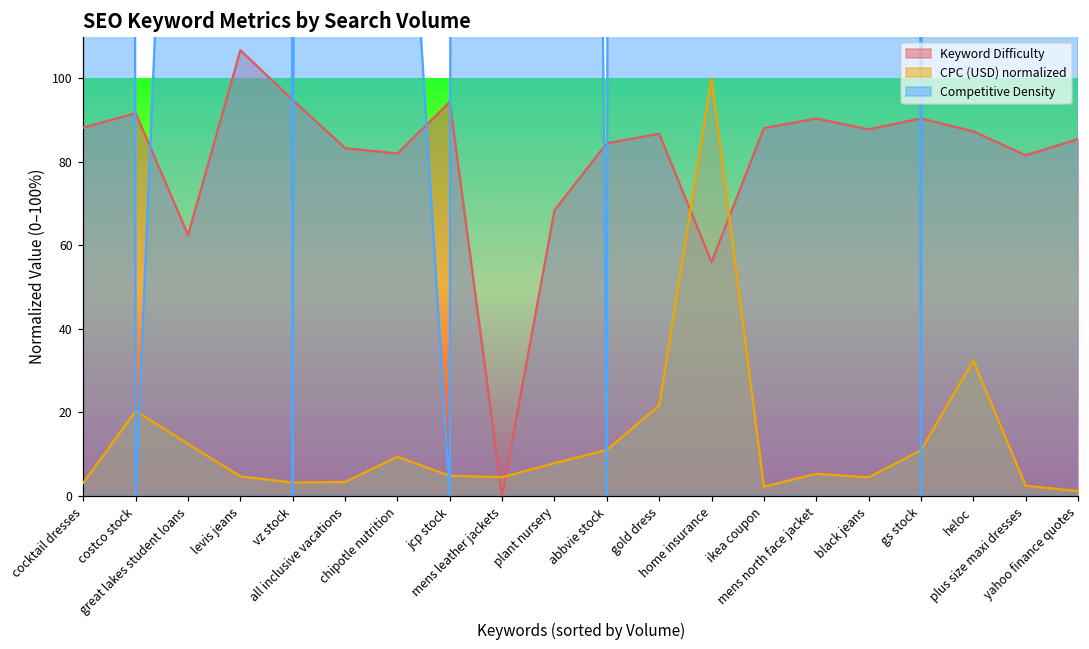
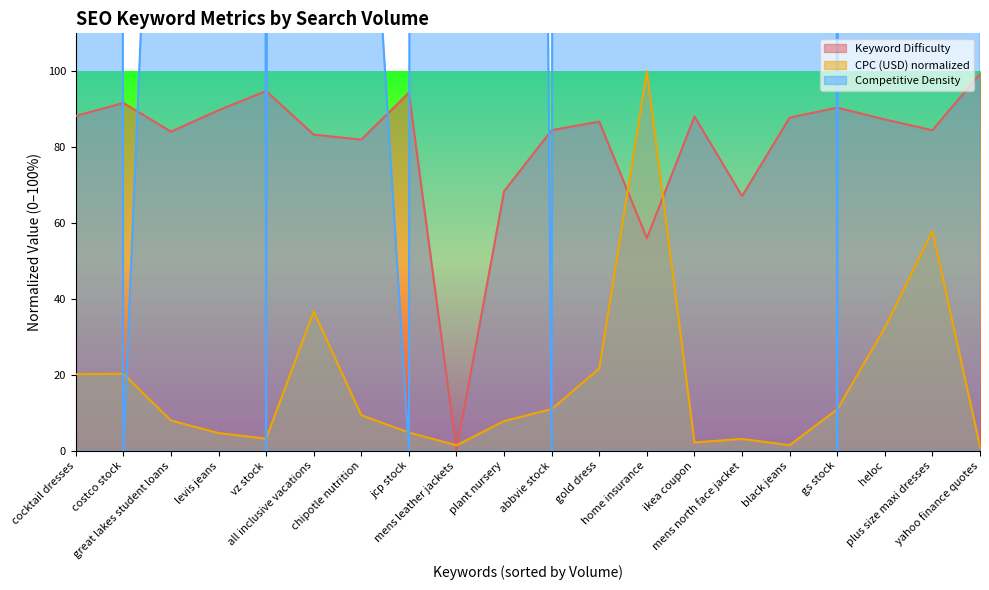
CPC (USD) normalized, cocktail dresses: 3 -> 20
Keyword Difficulty, great lakes student loans: 63 -> 84
CPC (USD) normalized, great lakes student loans: 12 -> 8
Keyword Difficulty, levis jeans: 107 -> 90
CPC (USD) normalized, all inclusive vacations: 3 -> 37
CPC (USD) normalized, mens leather jackets: 4 -> 1
Keyword Difficulty, mens north face jacket: 90 -> 67
CPC (USD) normalized, mens north face jacket: 5 -> 3
CPC (USD) normalized, black jeans: 4 -> 1
Keyword Difficulty, plus size maxi dresses: 82 -> 84
CPC (USD) normalized, plus size maxi dresses: 2 -> 58
Keyword Difficulty, yahoo finance quotes: 85 -> 99
